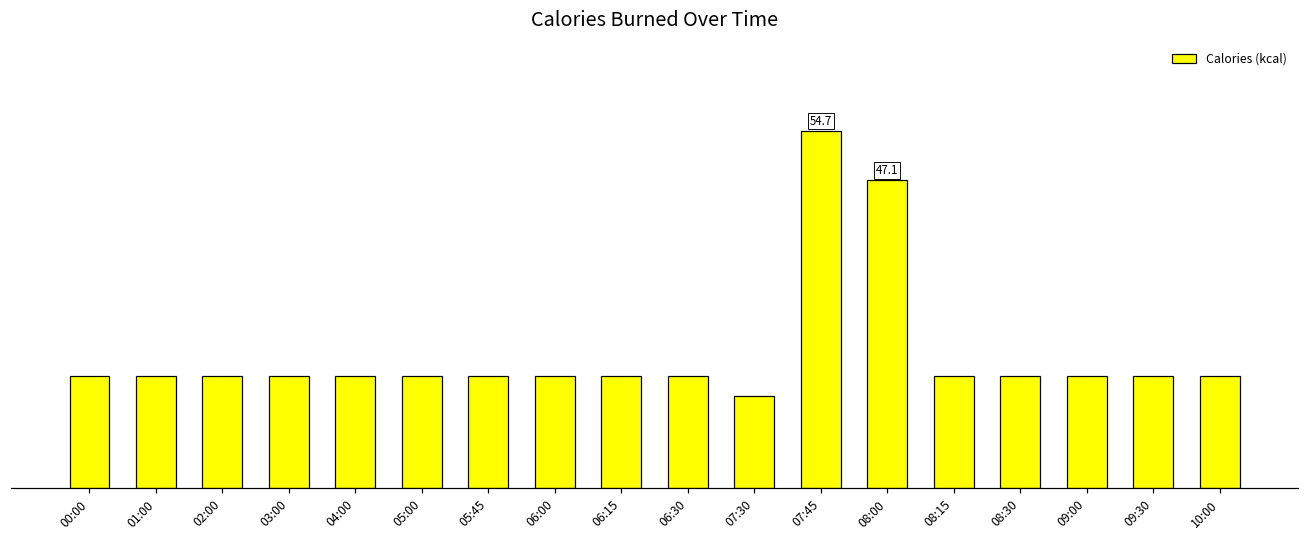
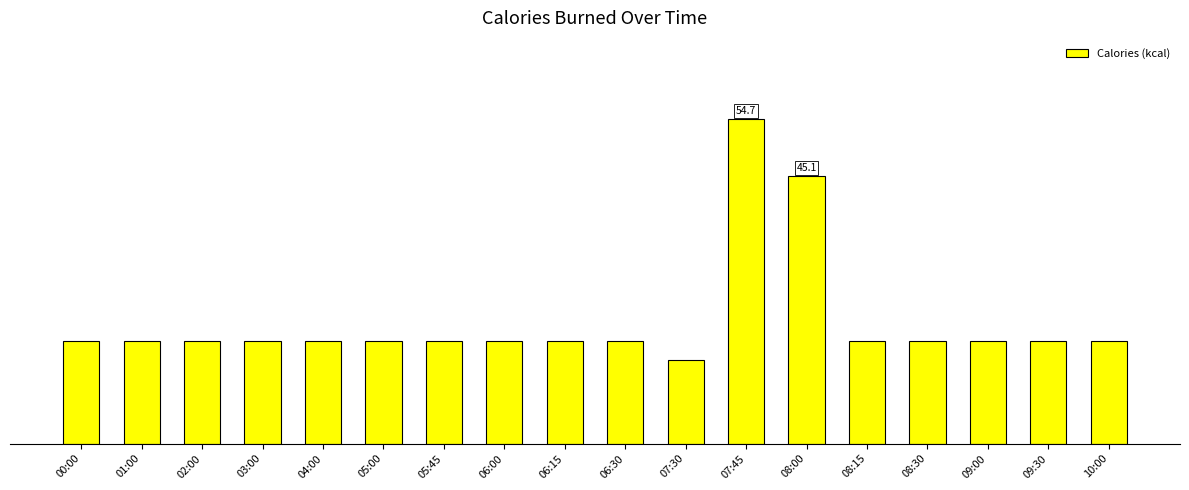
08:00: 47.1 -> 45.1
